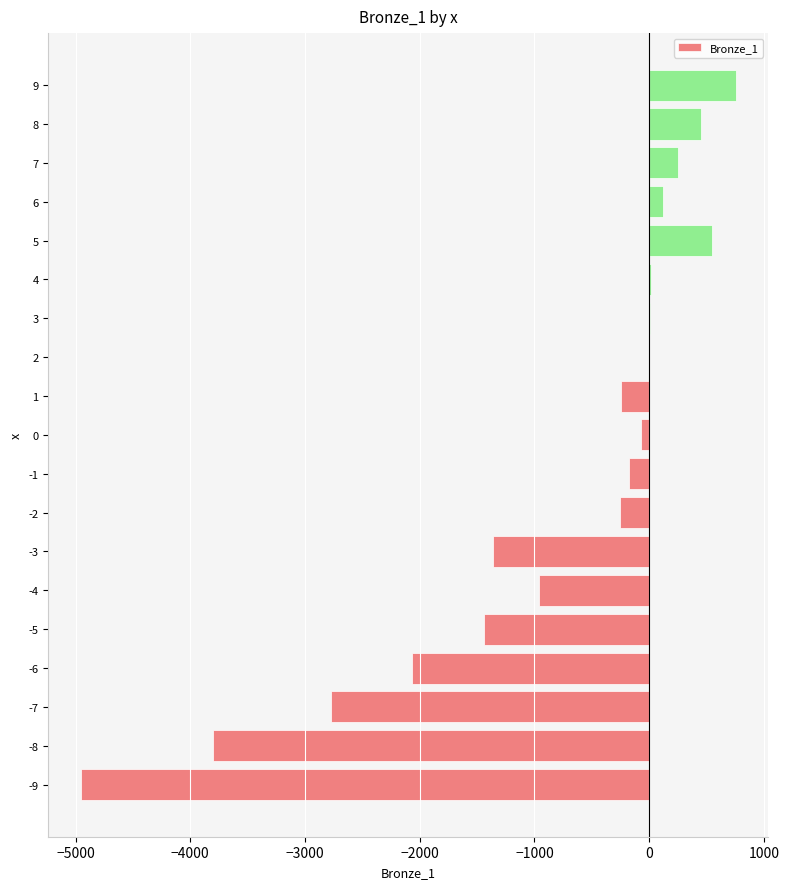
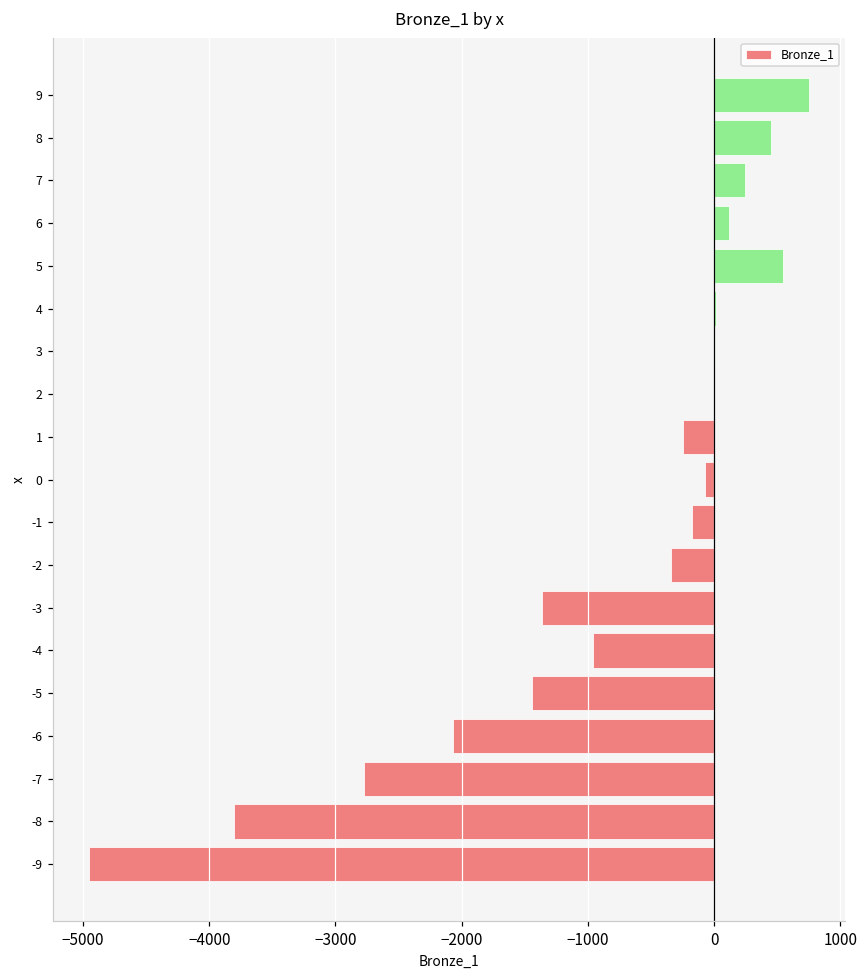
-2: -250 -> -350
